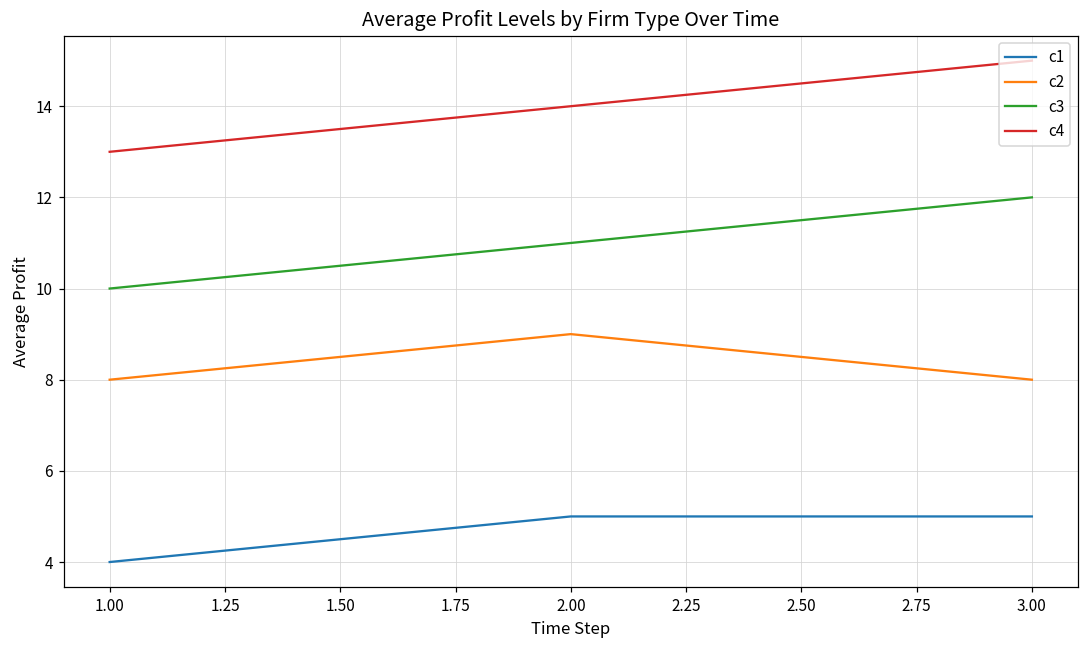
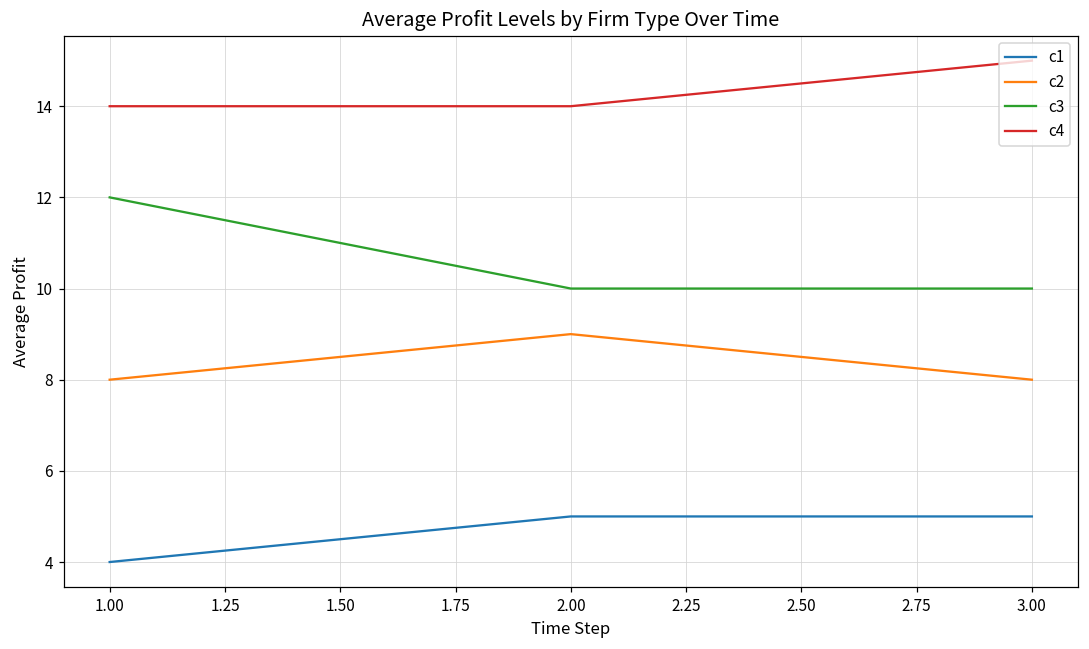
c3, 1.00: 10 -> 12
c4, 1.00: 13 -> 14
c3, 2.00: 11 -> 10
c3, 3.00: 12 -> 10
